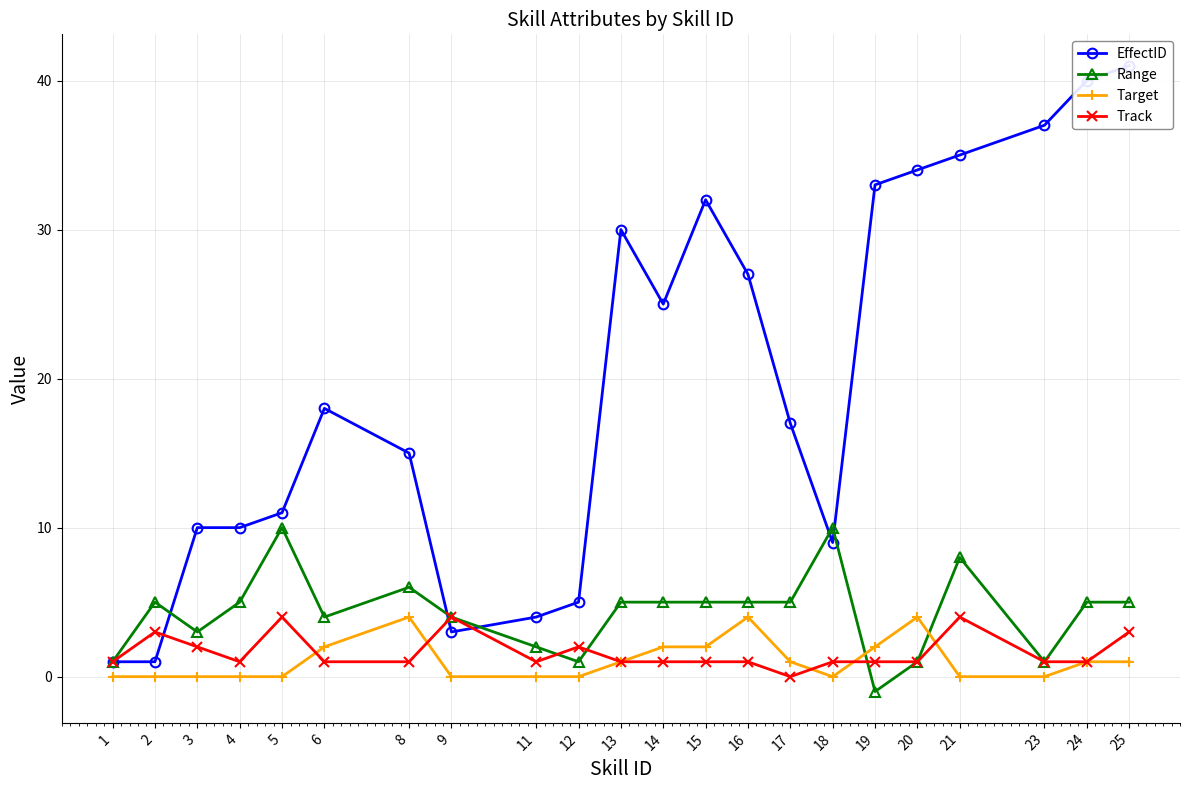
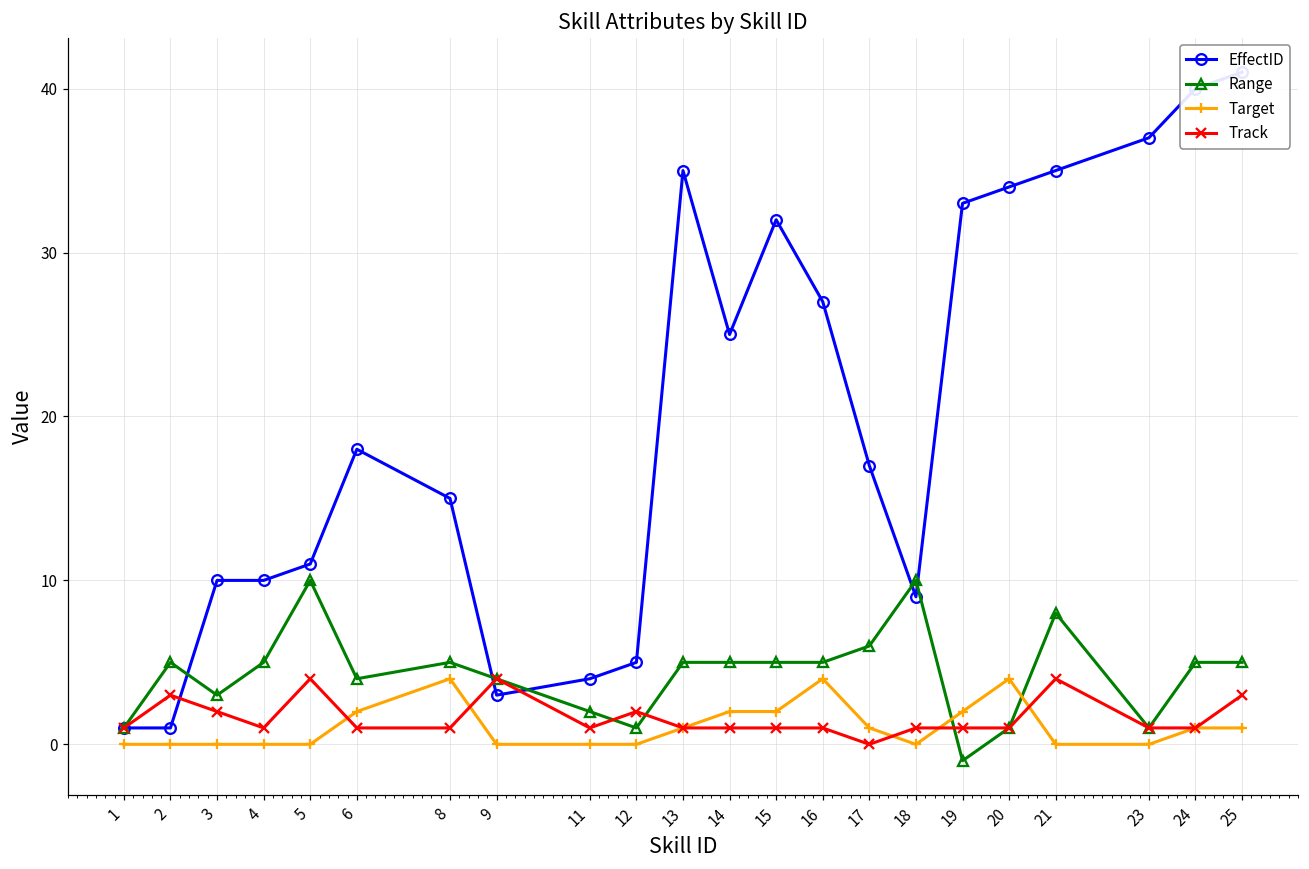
Range, 8: 6 -> 5
EffectID, 13: 30 -> 35
Range, 17: 5 -> 6
